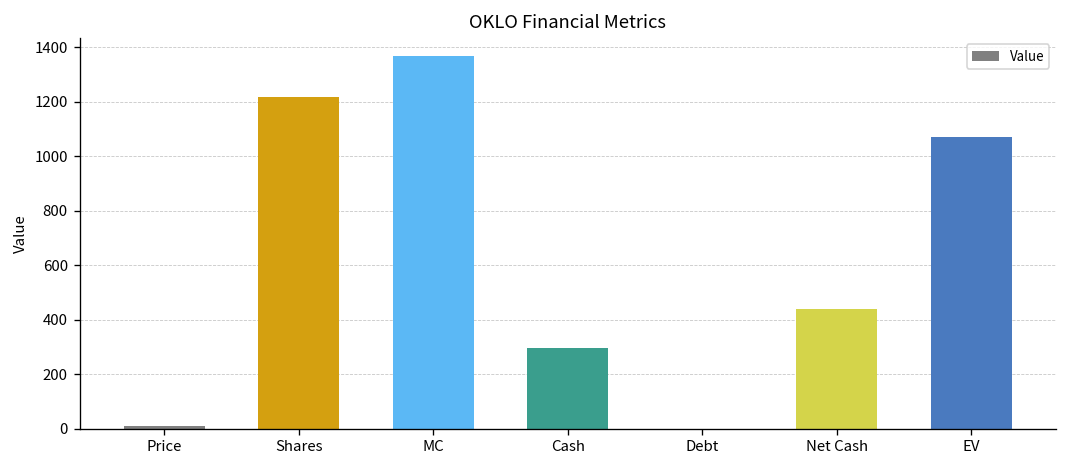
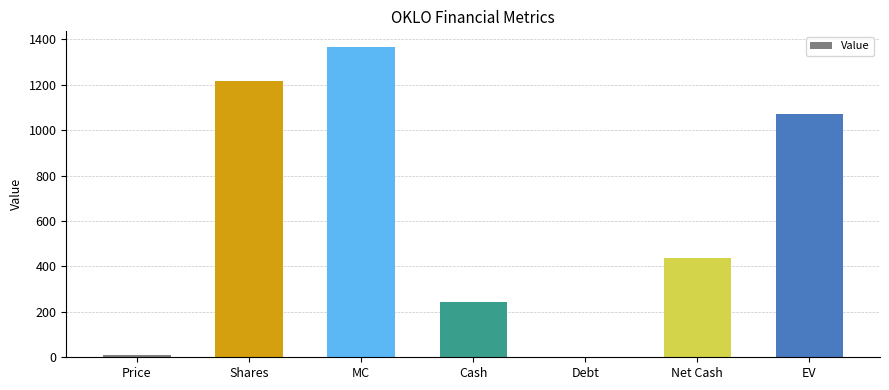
Cash: 290 -> 240
